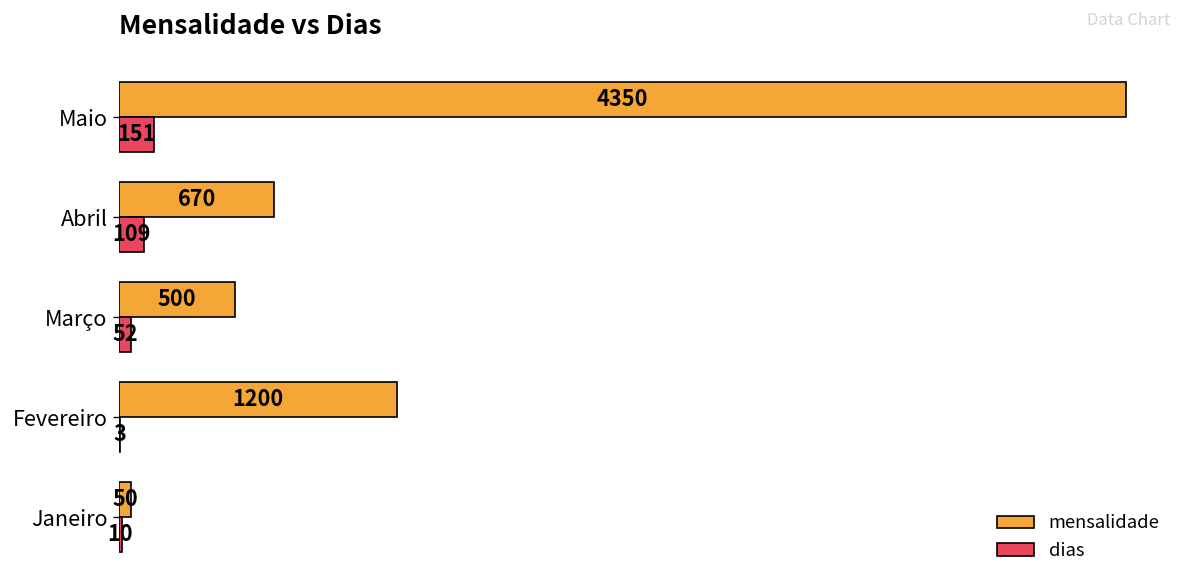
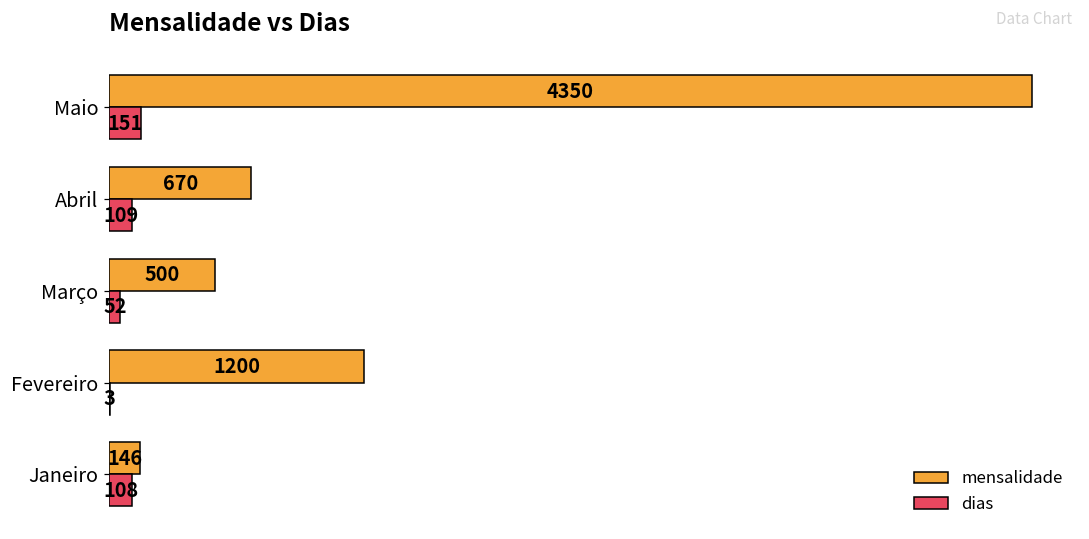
mensalidade, Janeiro: 50 -> 146
dias, Janeiro: 10 -> 108
